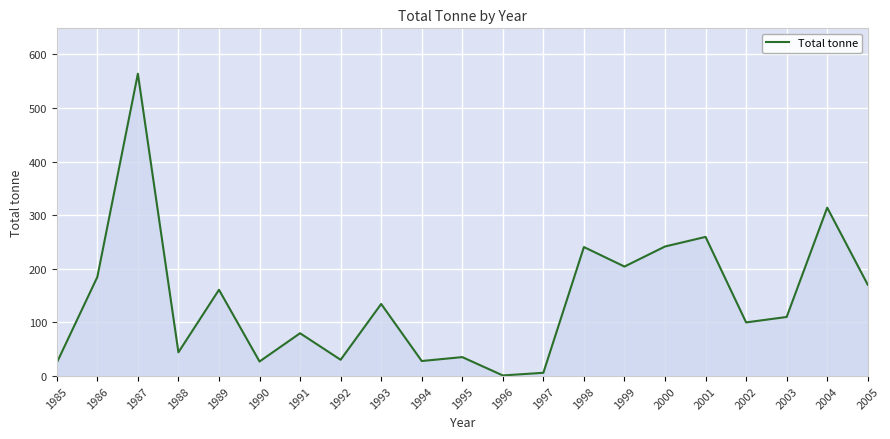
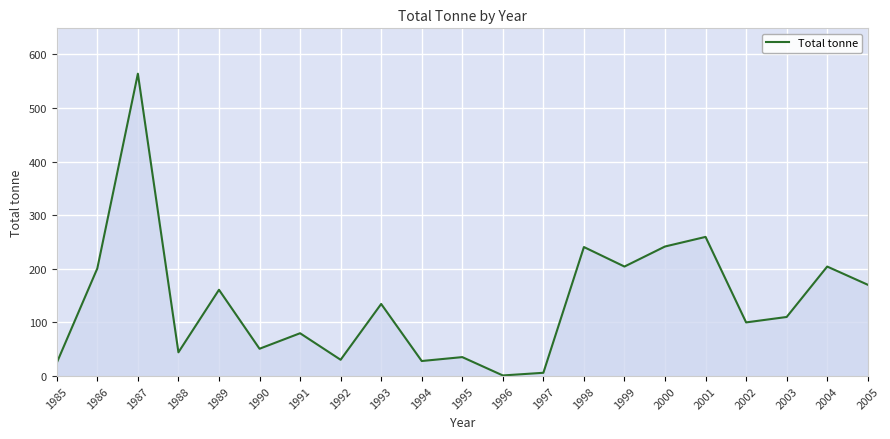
1986: 180 -> 200
1990: 30 -> 50
2004: 310 -> 200
